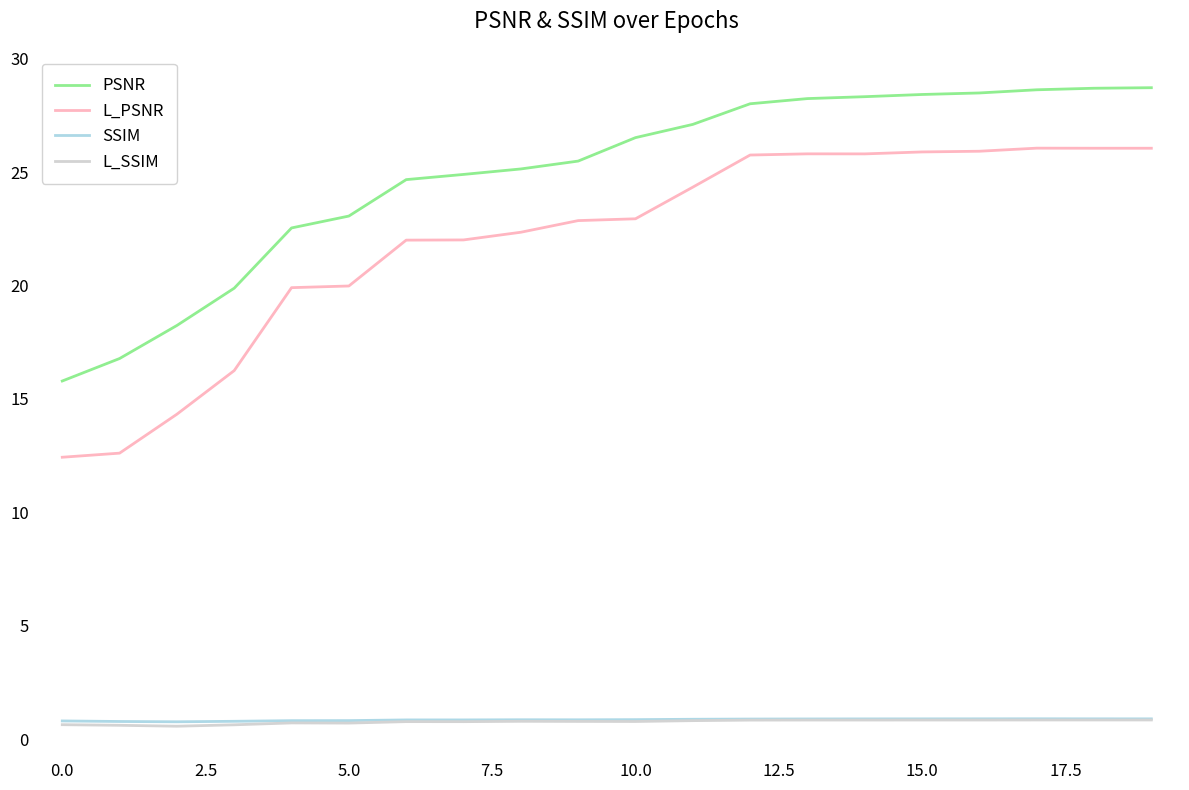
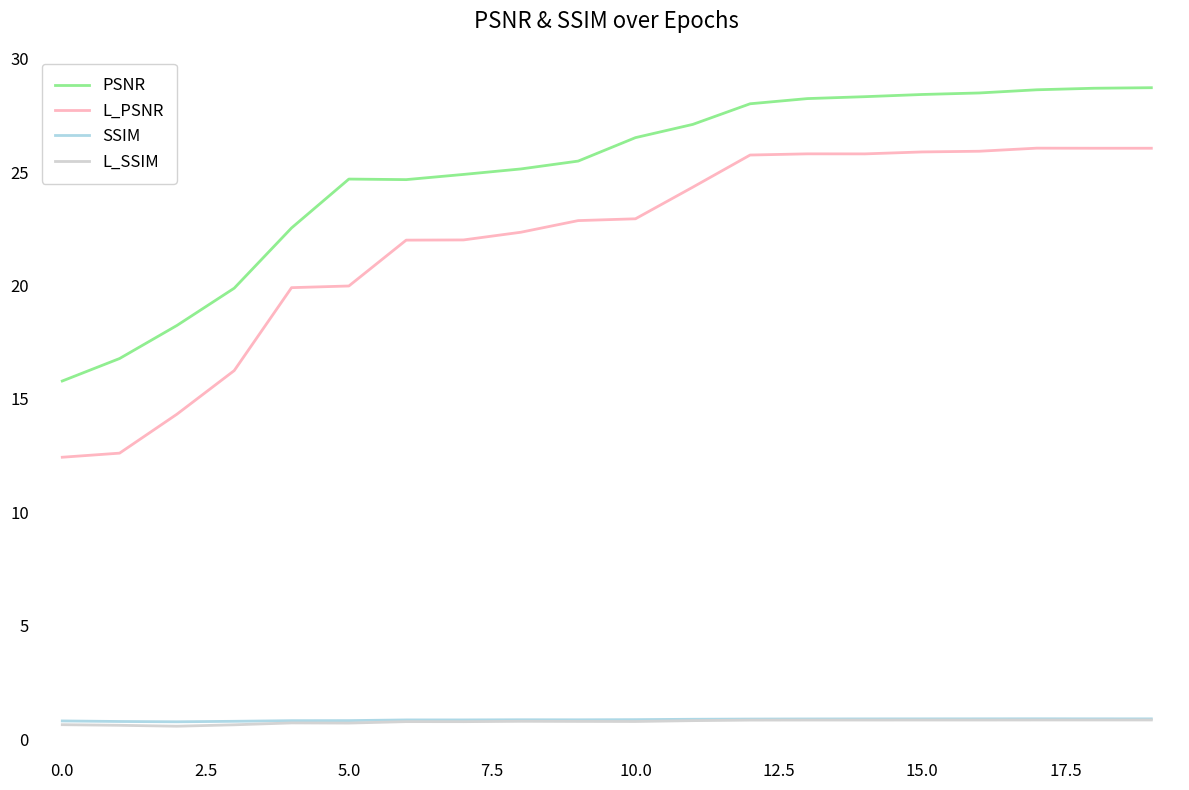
PSNR, 5.0: 23.1 -> 24.7
